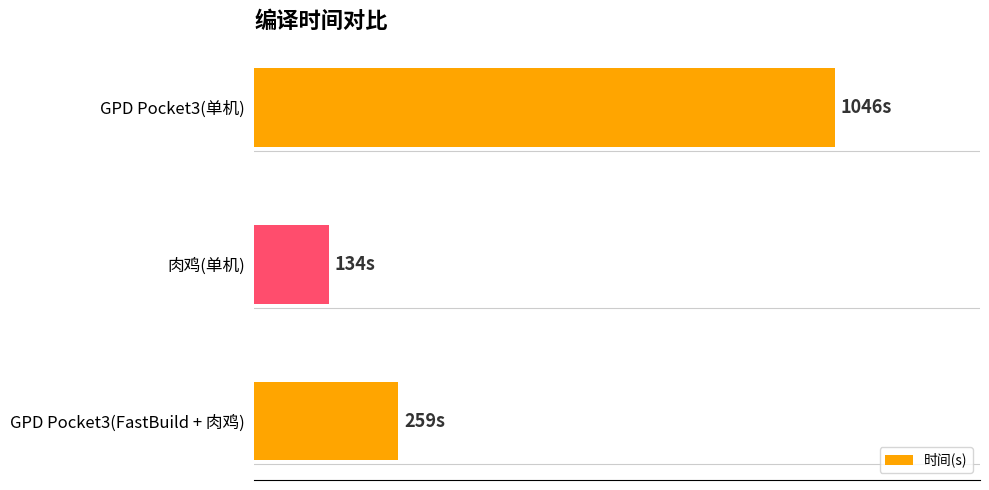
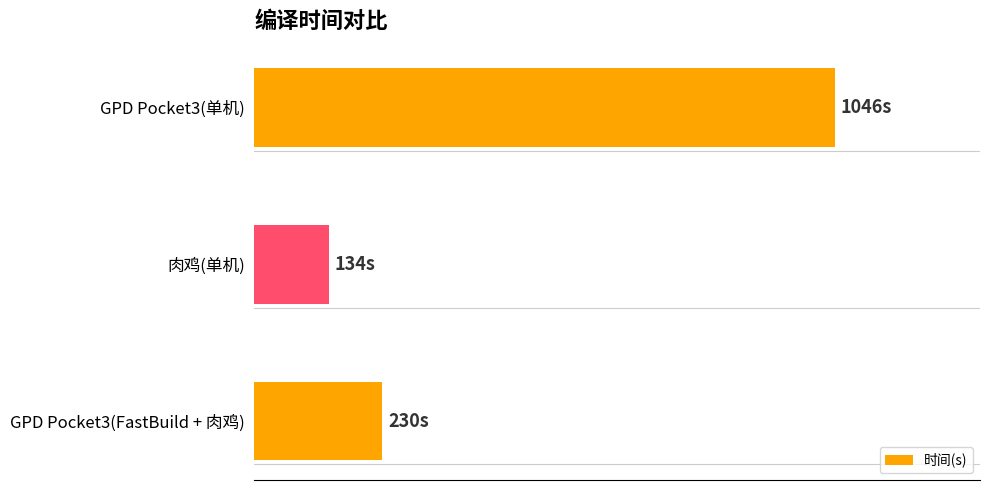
GPD Pocket3(FastBuild + 肉鸡): 259s -> 230s
